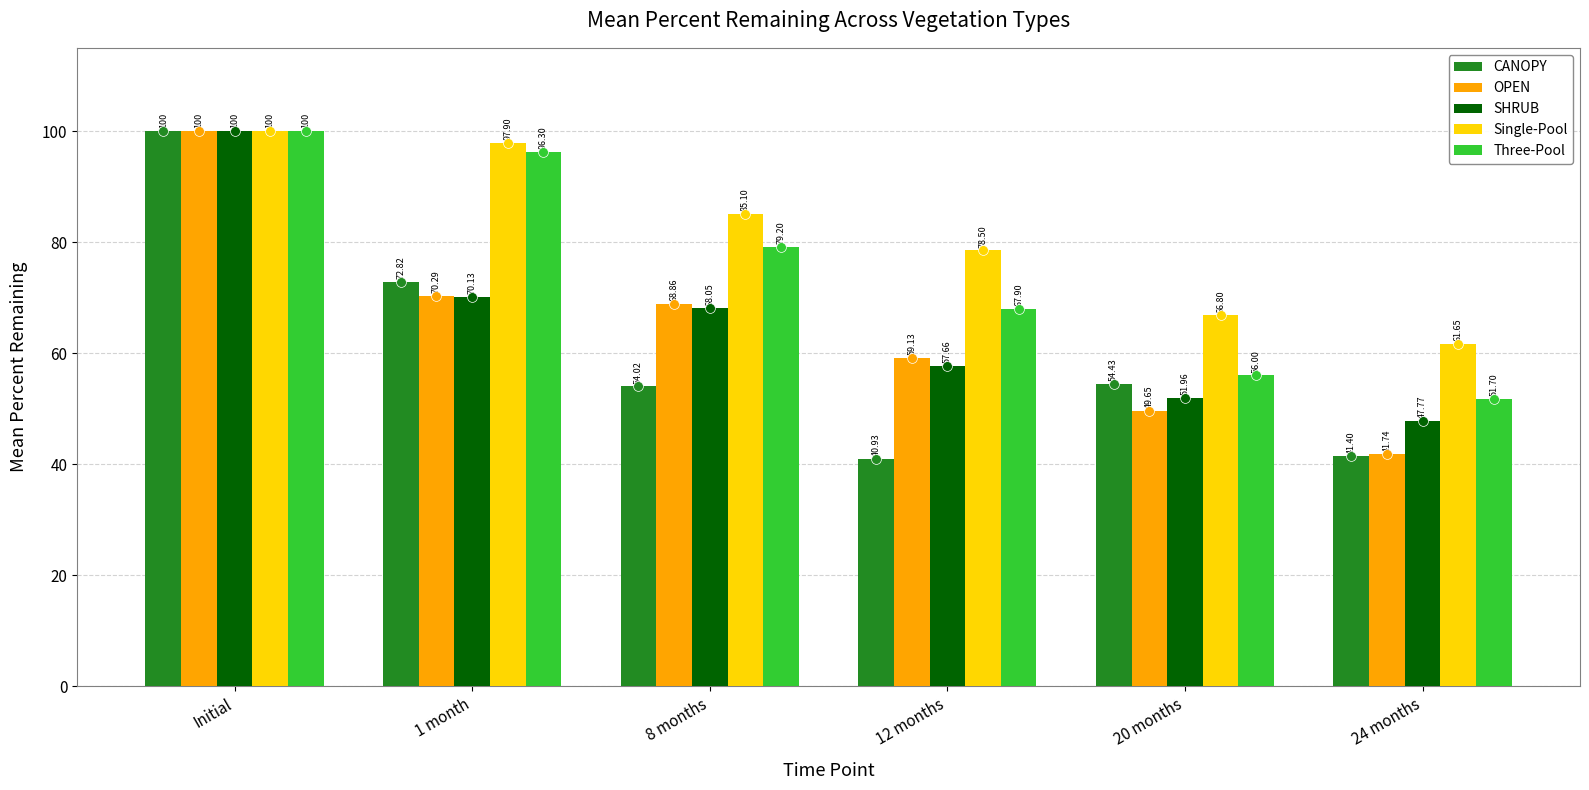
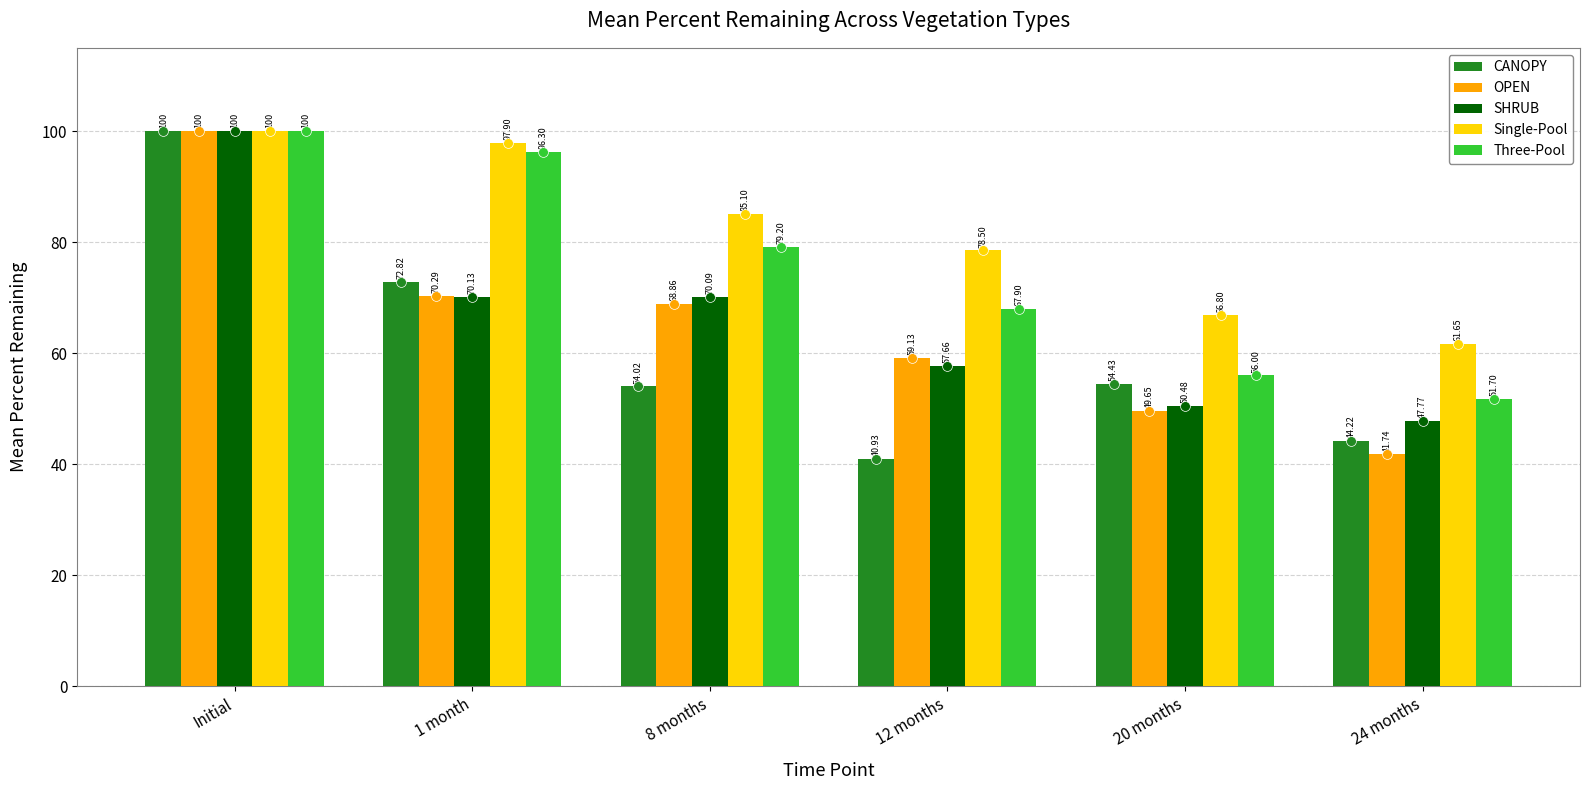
SHRUB, 8 months: 68.05 -> 70.09
SHRUB, 20 months: 51.96 -> 50.48
CANOPY, 24 months: 41.40 -> 44.22
